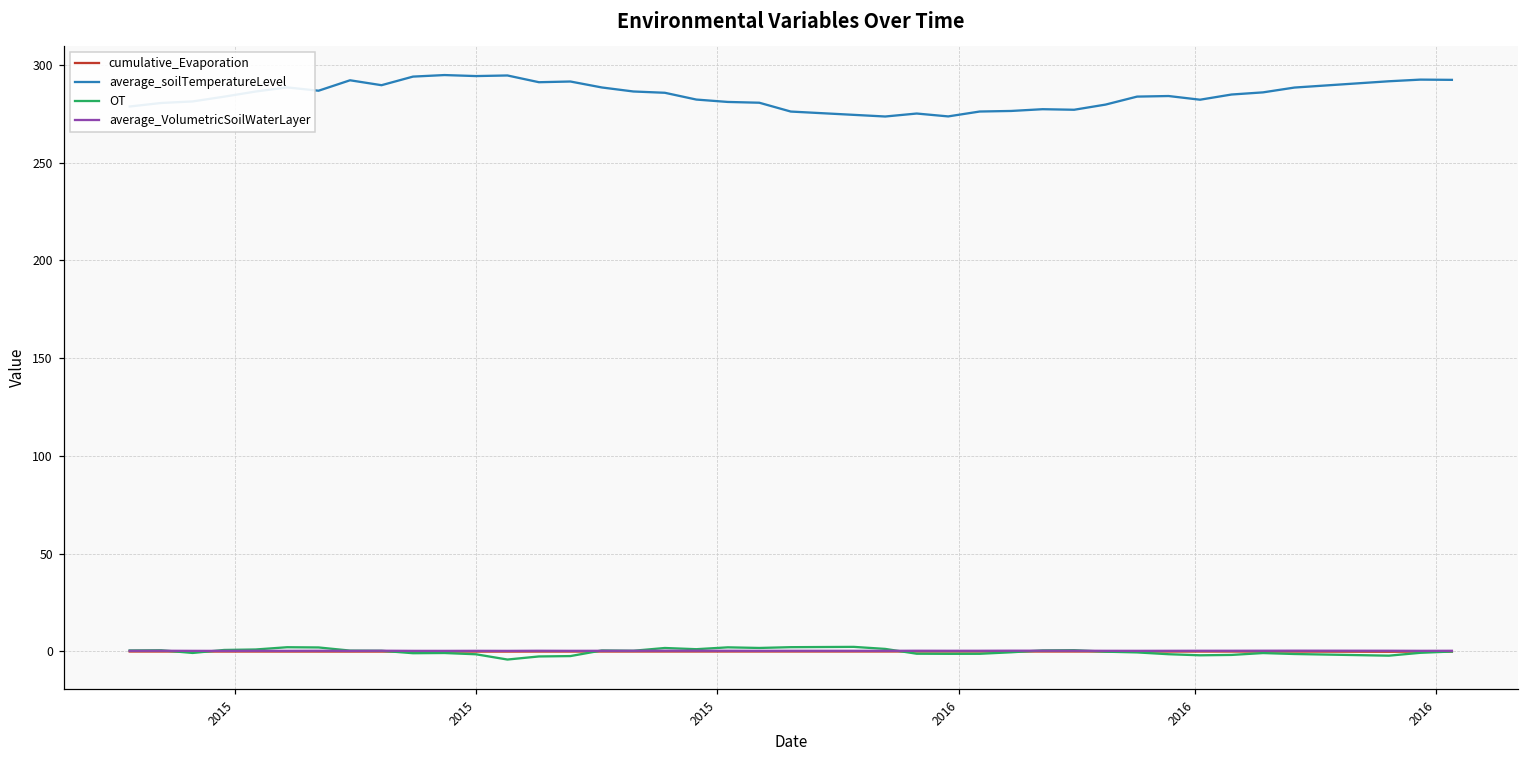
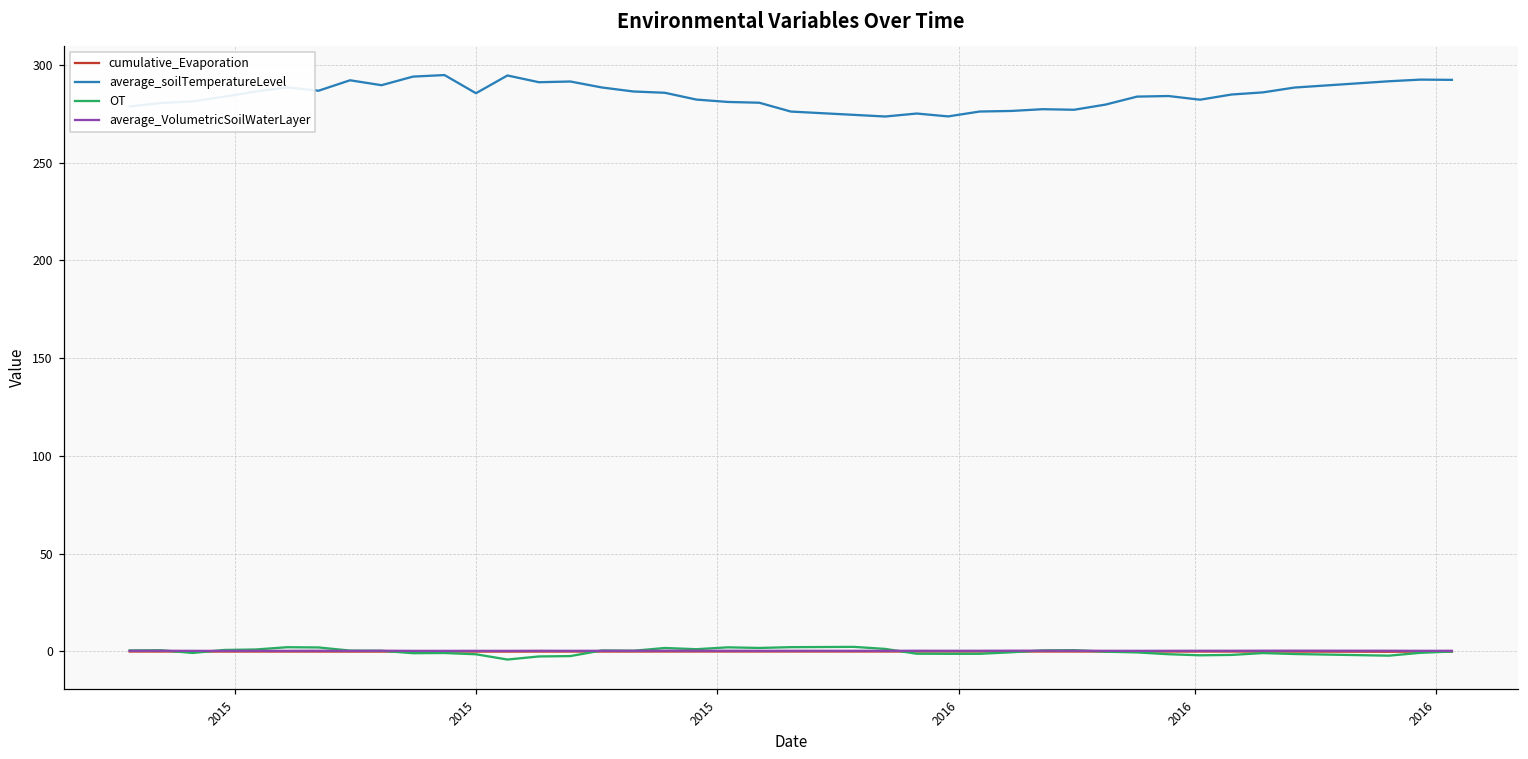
average_soilTemperatureLevel, 2015: 294 -> 286
